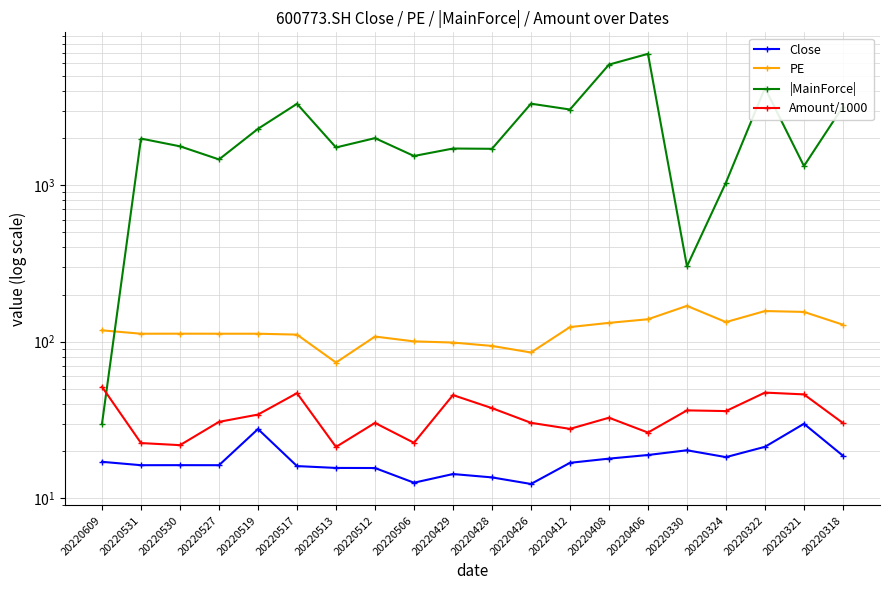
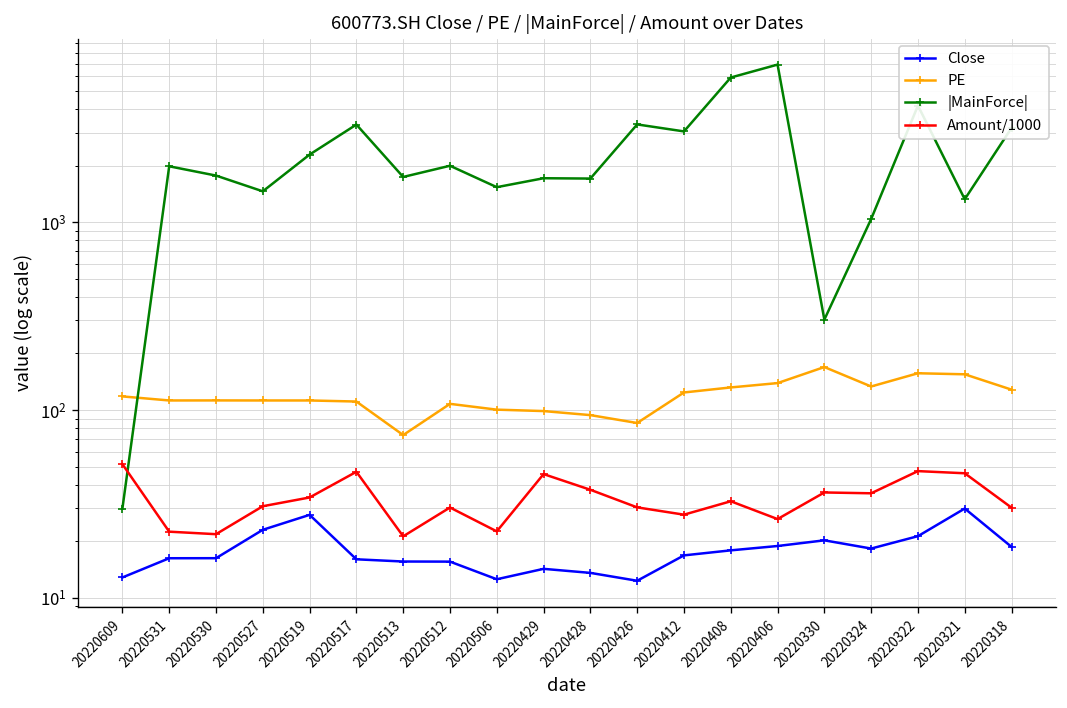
Close, 20220609: 17 -> 13
Close, 20220527: 16 -> 23
